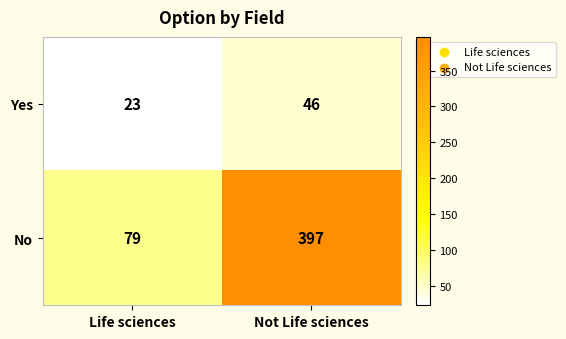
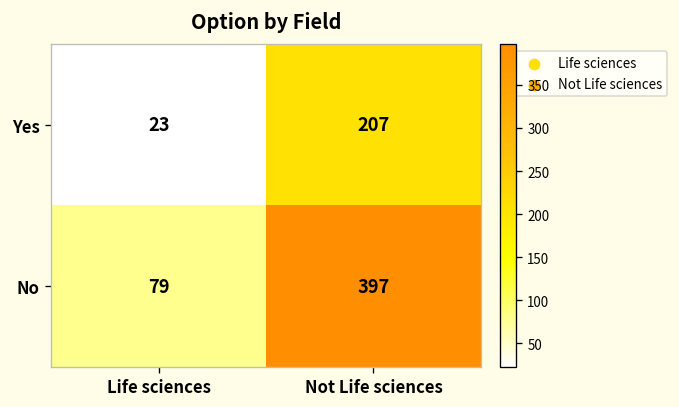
Yes, Not Life sciences: 46 -> 207
